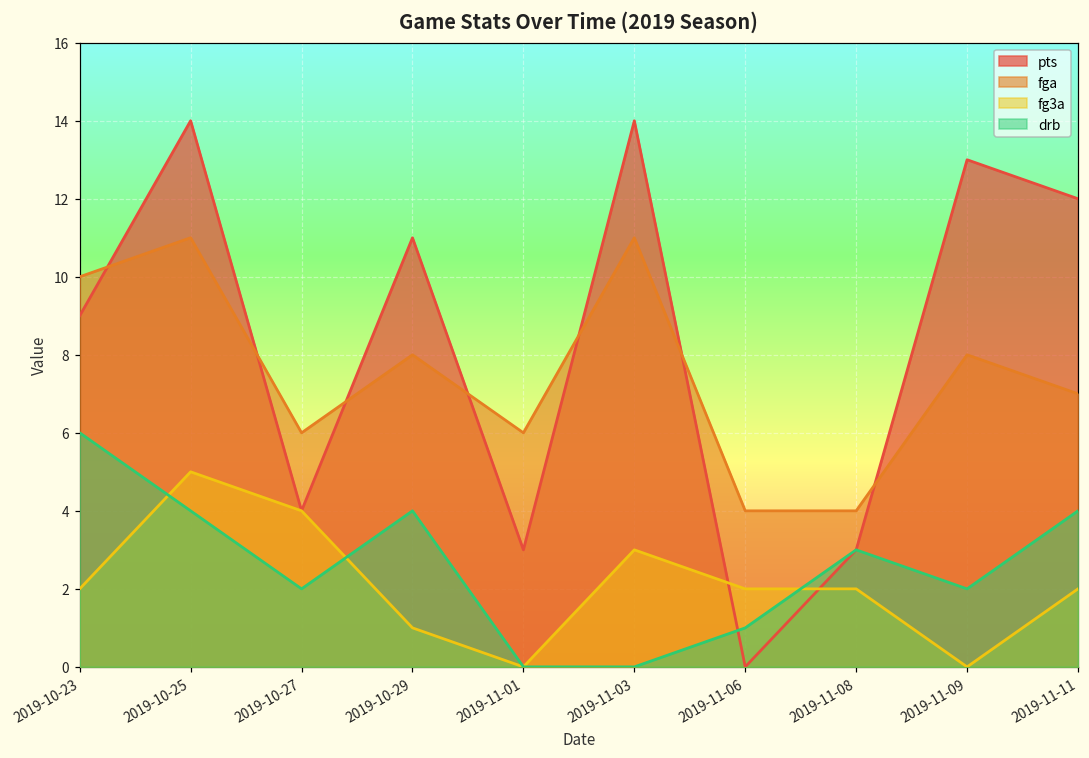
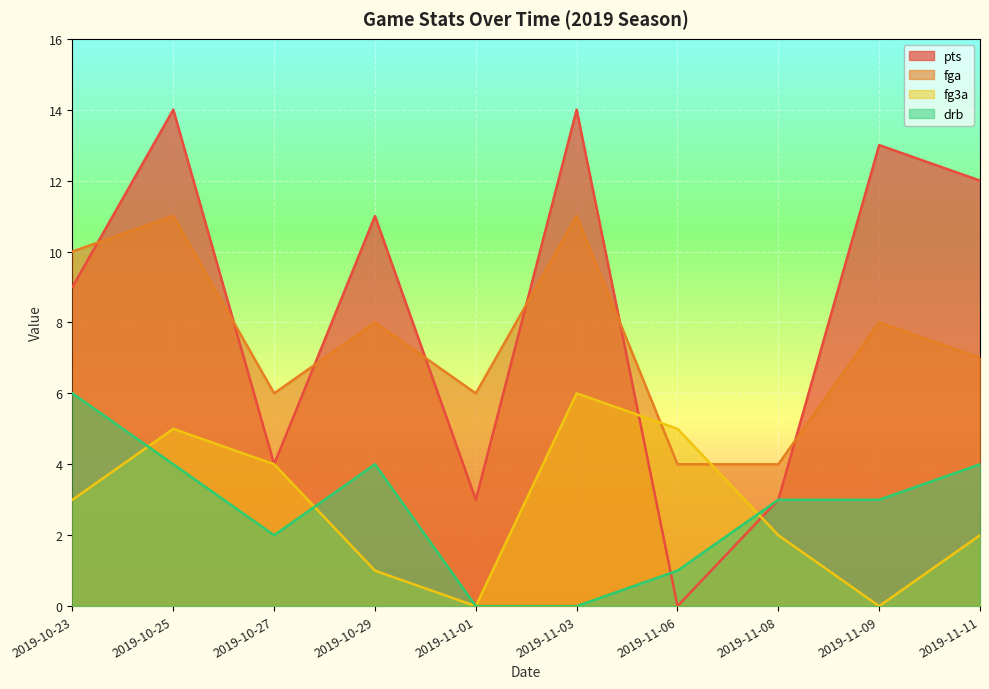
fg3a, 2019-10-23: 2 -> 3
fg3a, 2019-11-03: 3 -> 6
fg3a, 2019-11-06: 2 -> 5
drb, 2019-11-09: 2 -> 3
